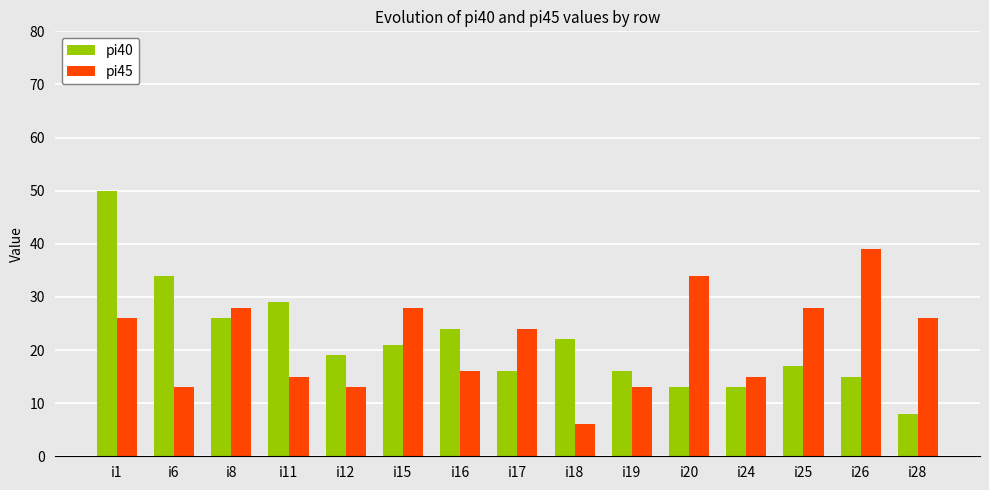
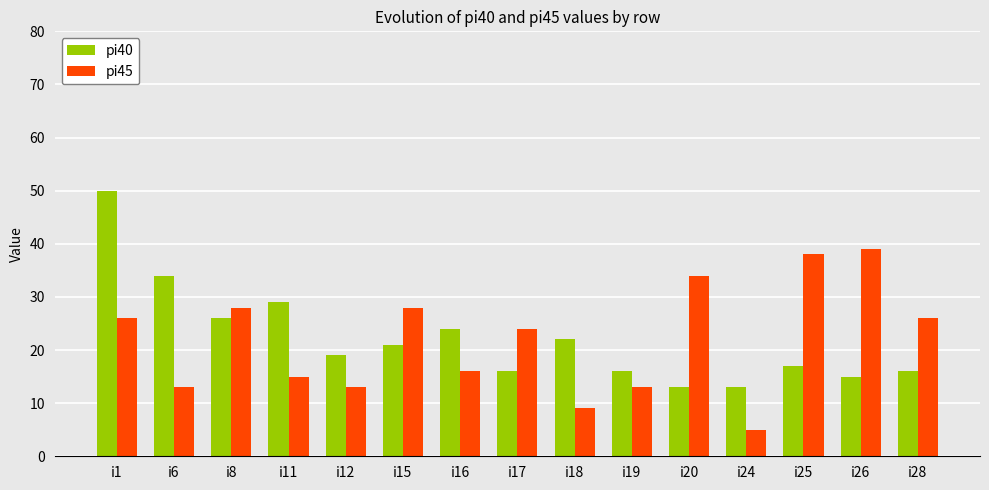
pi45, i18: 6 -> 9
pi45, i24: 15 -> 5
pi45, i25: 28 -> 38
pi40, i28: 8 -> 16
